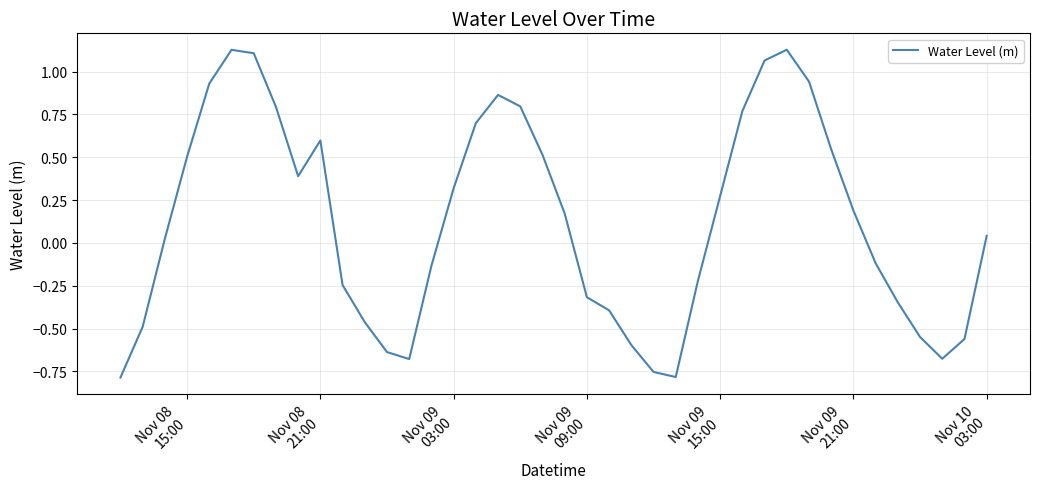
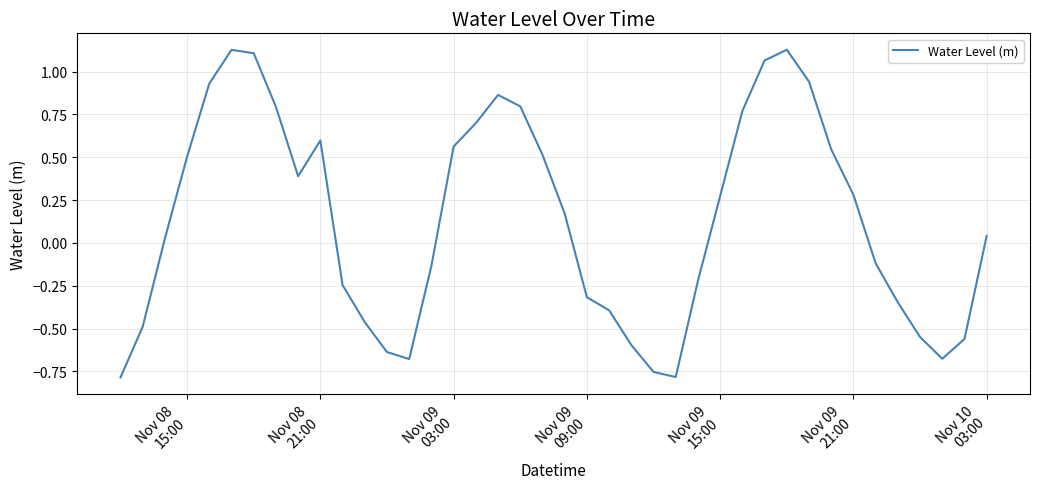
Nov 09 03:00: 0.32 -> 0.56
Nov 09 21:00: 0.19 -> 0.28
